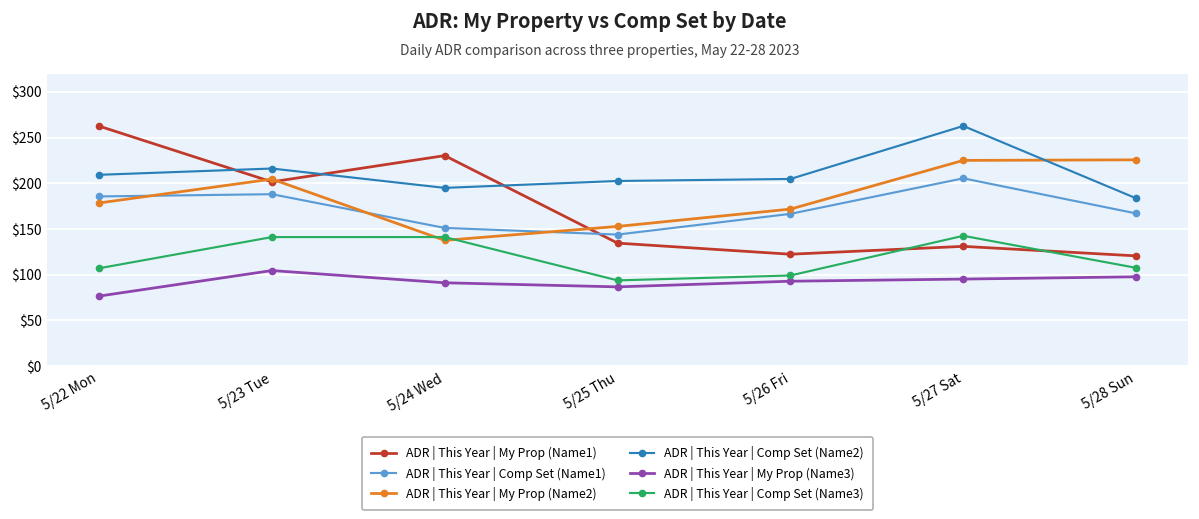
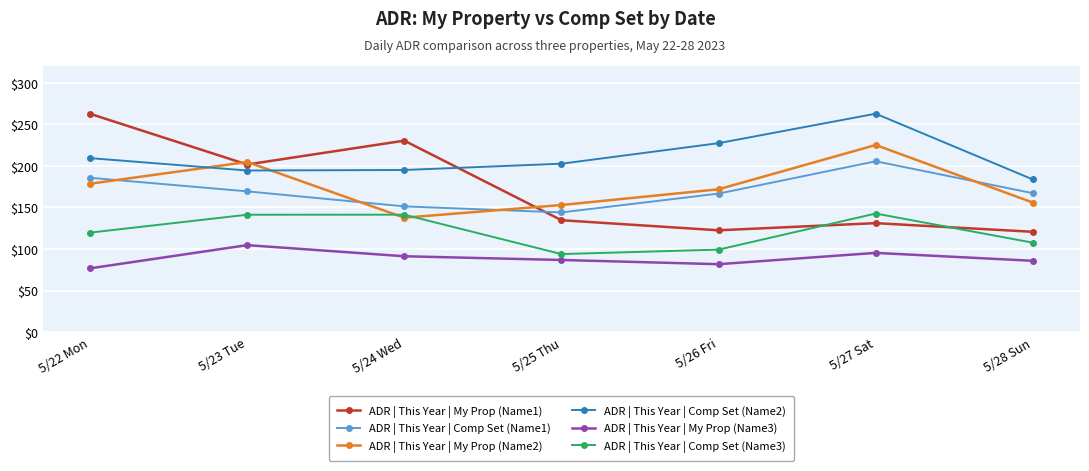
ADR | This Year | Comp Set (Name3), 5/22 Mon: $110 -> $120
ADR | This Year | Comp Set (Name1), 5/23 Tue: $190 -> $170
ADR | This Year | Comp Set (Name2), 5/23 Tue: $220 -> $190
ADR | This Year | Comp Set (Name2), 5/26 Fri: $200 -> $230
ADR | This Year | My Prop (Name3), 5/26 Fri: $90 -> $80
ADR | This Year | My Prop (Name2), 5/28 Sun: $230 -> $160
ADR | This Year | My Prop (Name3), 5/28 Sun: $100 -> $90
